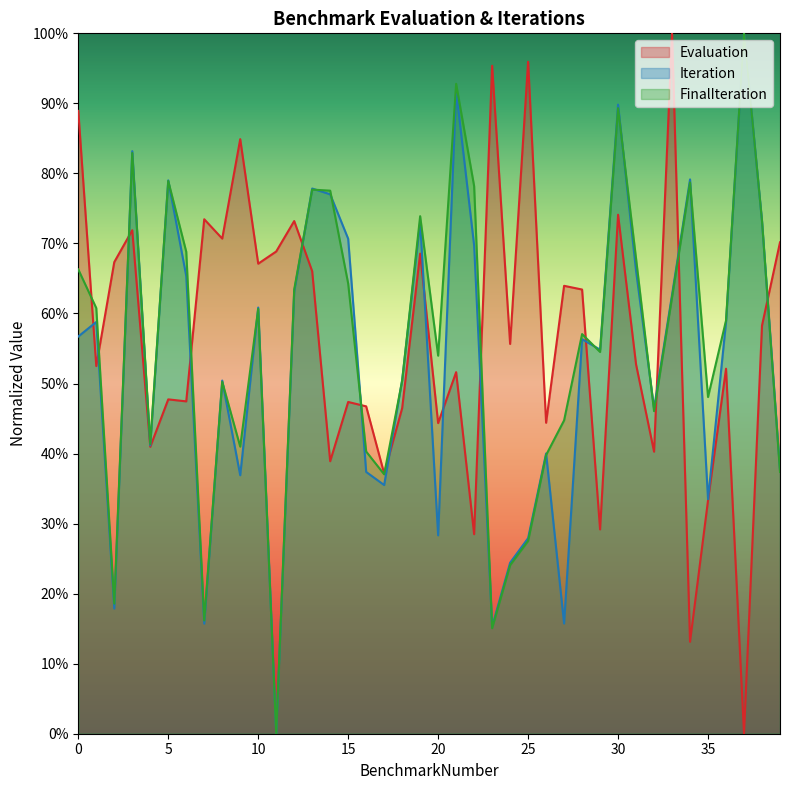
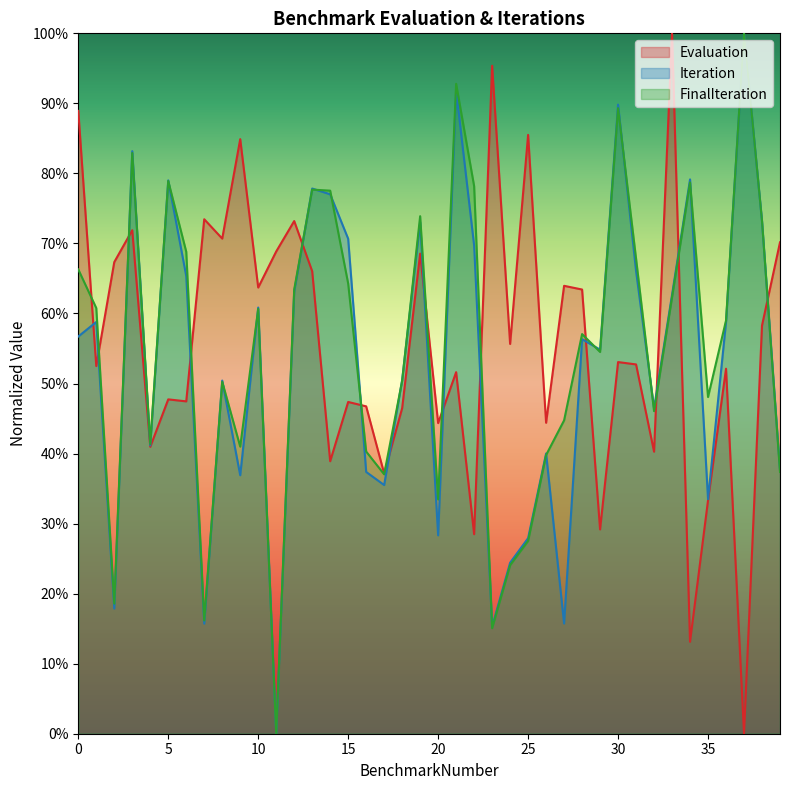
Evaluation, 10: 67% -> 64%
FinalIteration, 20: 54% -> 33%
Evaluation, 25: 96% -> 85%
Evaluation, 30: 74% -> 53%
